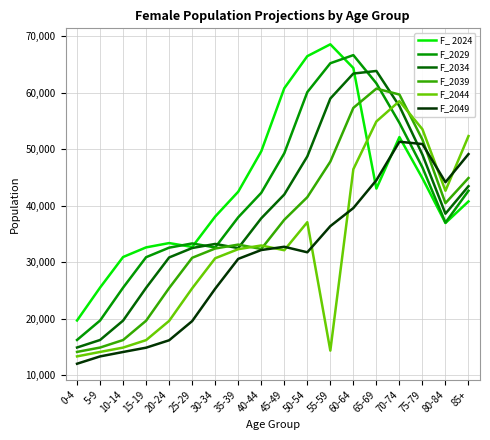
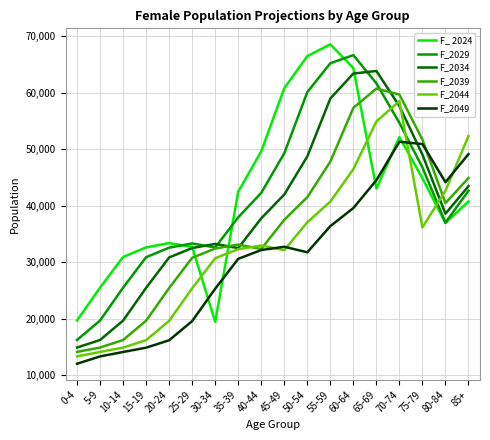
F_ 2024, 30-34: 38,000 -> 19,000
F_2044, 55-59: 14,000 -> 41,000
F_2044, 75-79: 54,000 -> 36,000
